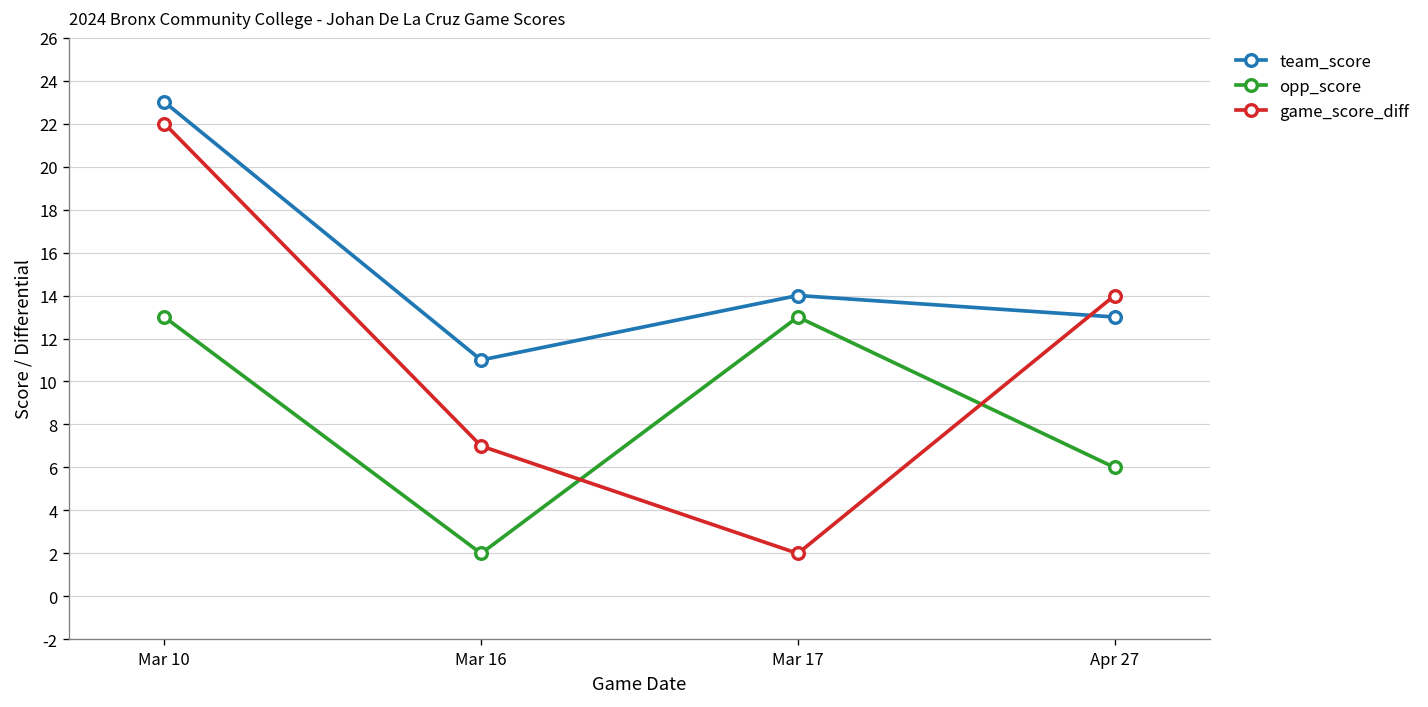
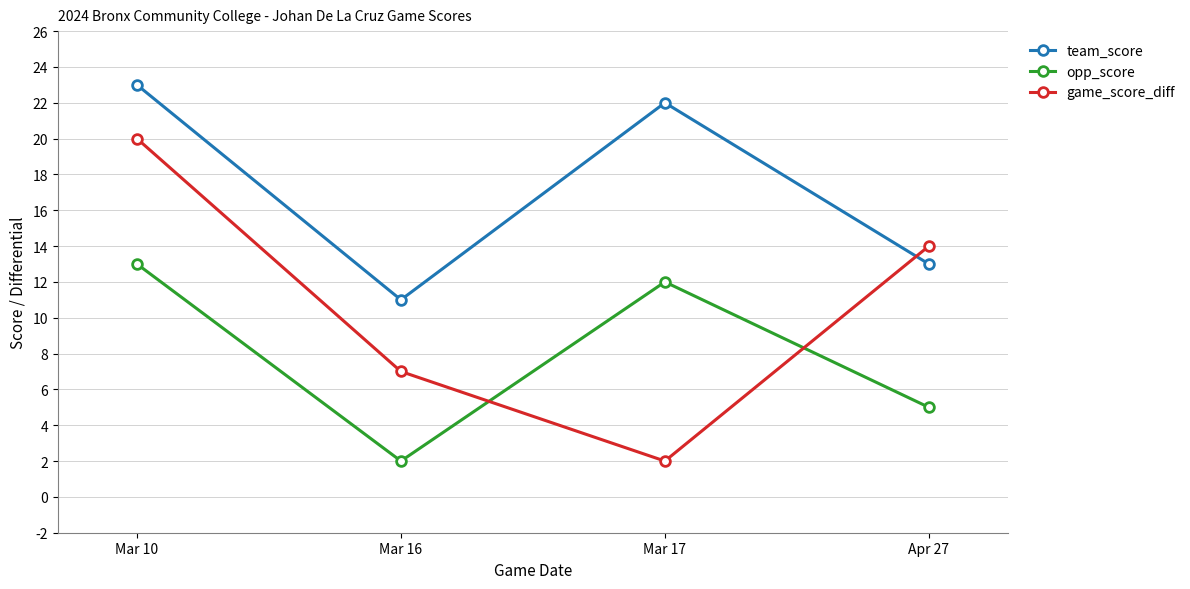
game_score_diff, Mar 10: 22 -> 20
team_score, Mar 17: 14 -> 22
opp_score, Mar 17: 13 -> 12
opp_score, Apr 27: 6 -> 5
